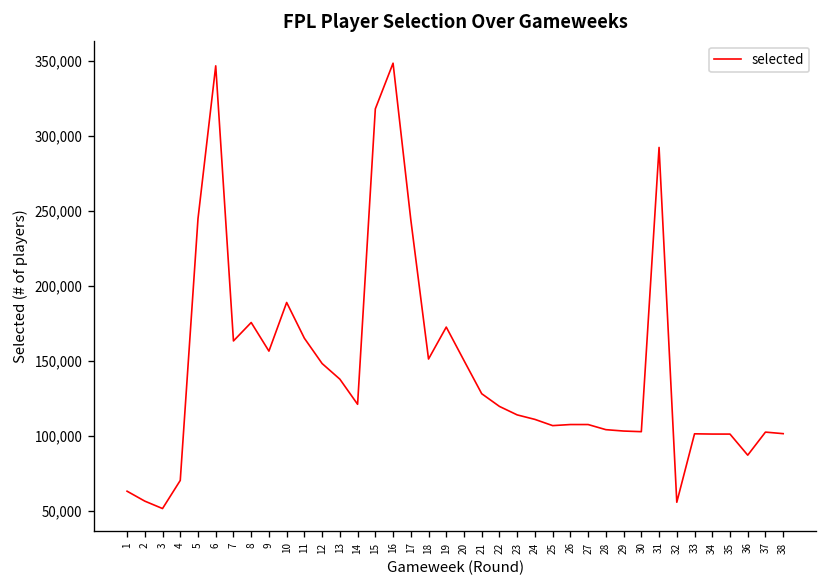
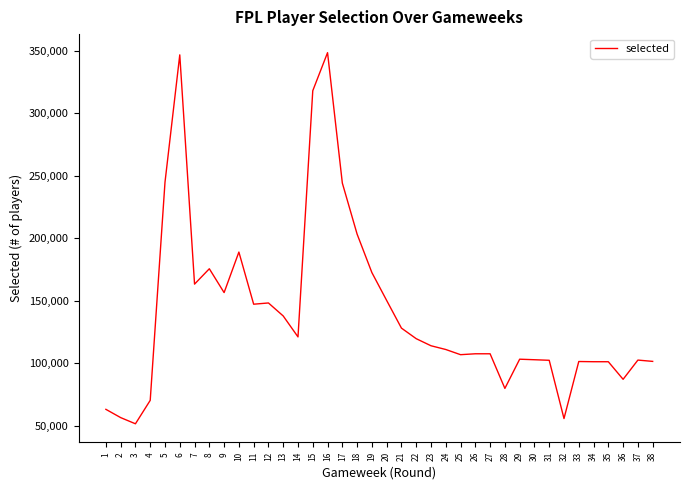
11: 165,000 -> 147,000
18: 151,000 -> 203,000
28: 104,000 -> 80,000
31: 292,000 -> 102,000
